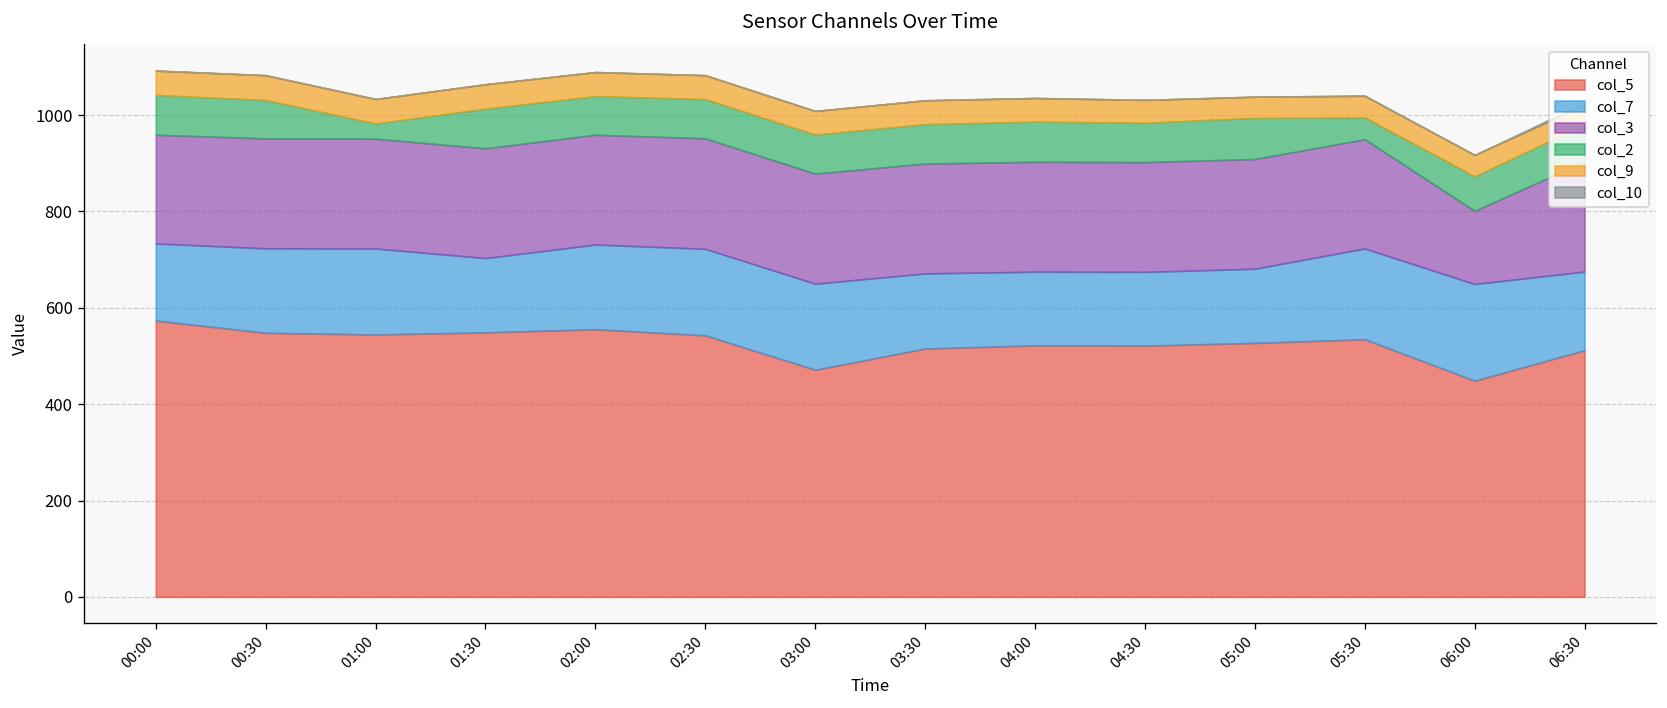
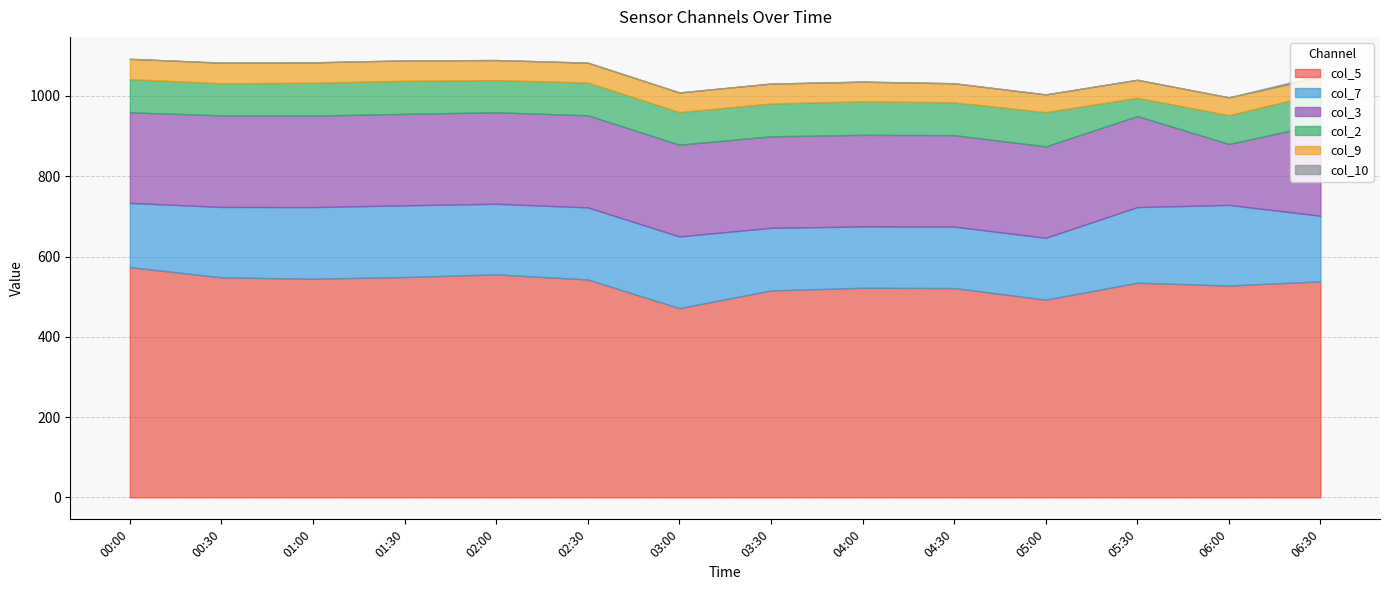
col_2, 01:00: 30 -> 80
col_7, 01:30: 150 -> 180
col_5, 05:00: 530 -> 490
col_5, 06:00: 450 -> 530
col_5, 06:30: 510 -> 540
